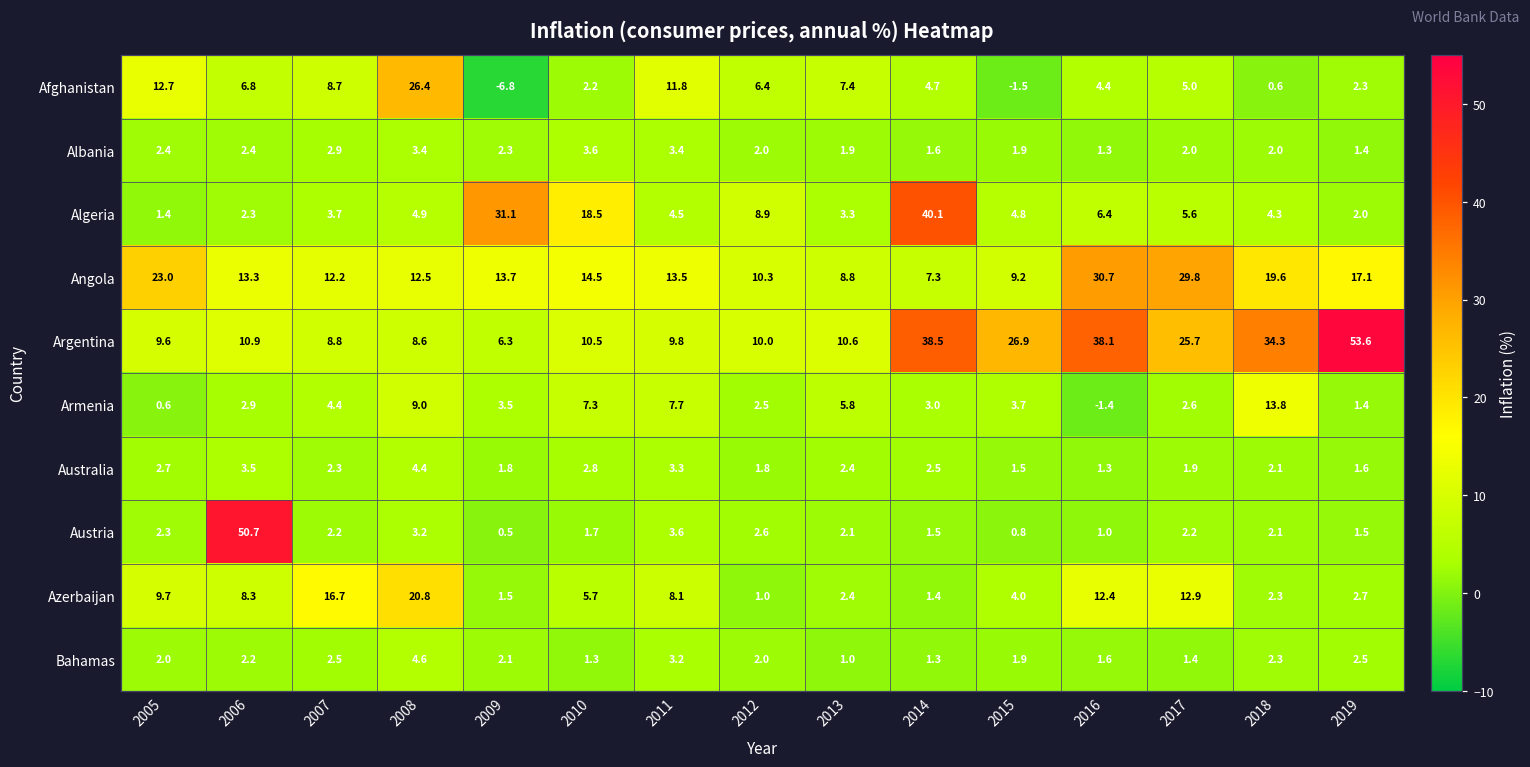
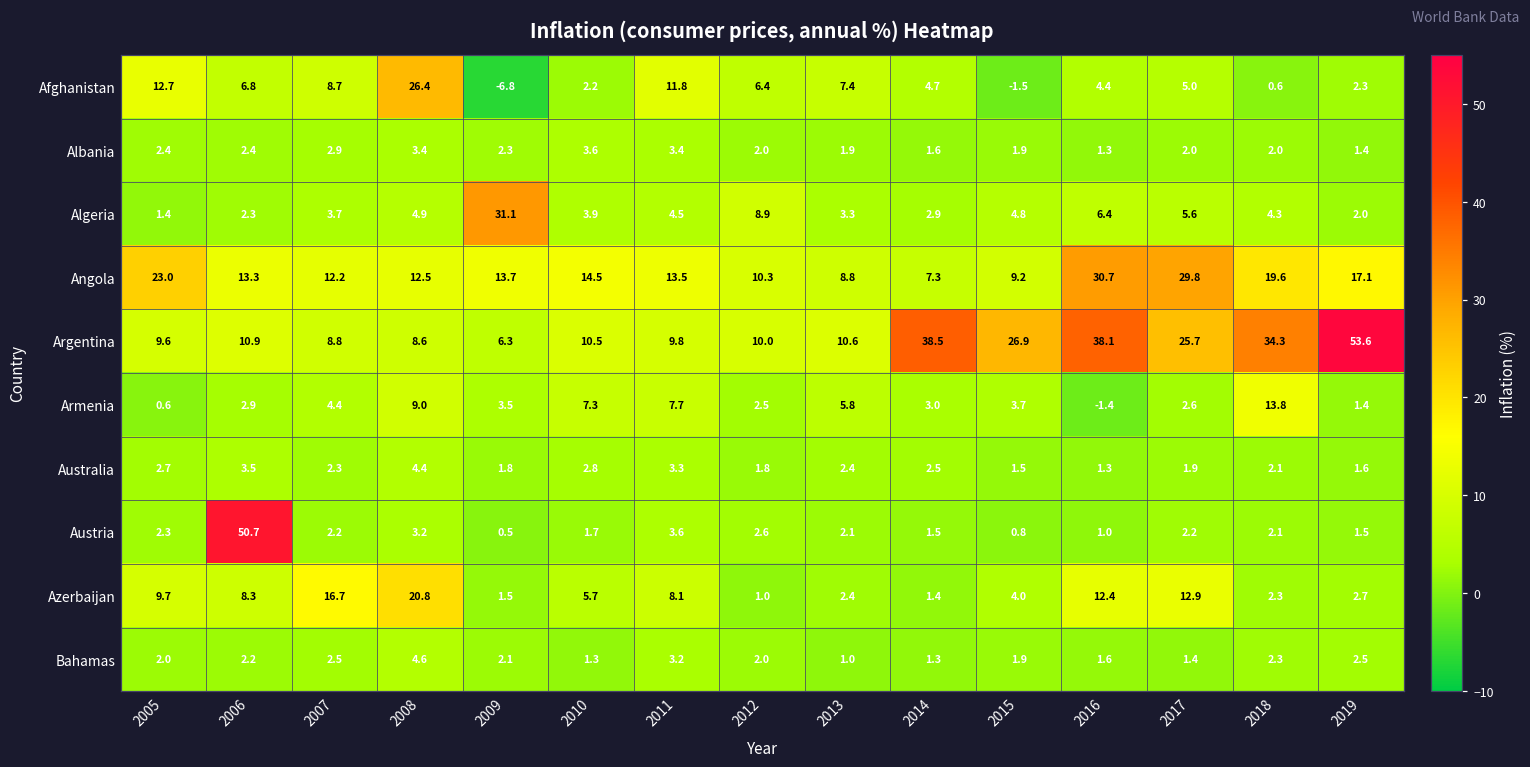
Algeria, 2010: 18.5 -> 3.9
Algeria, 2014: 40.1 -> 2.9
